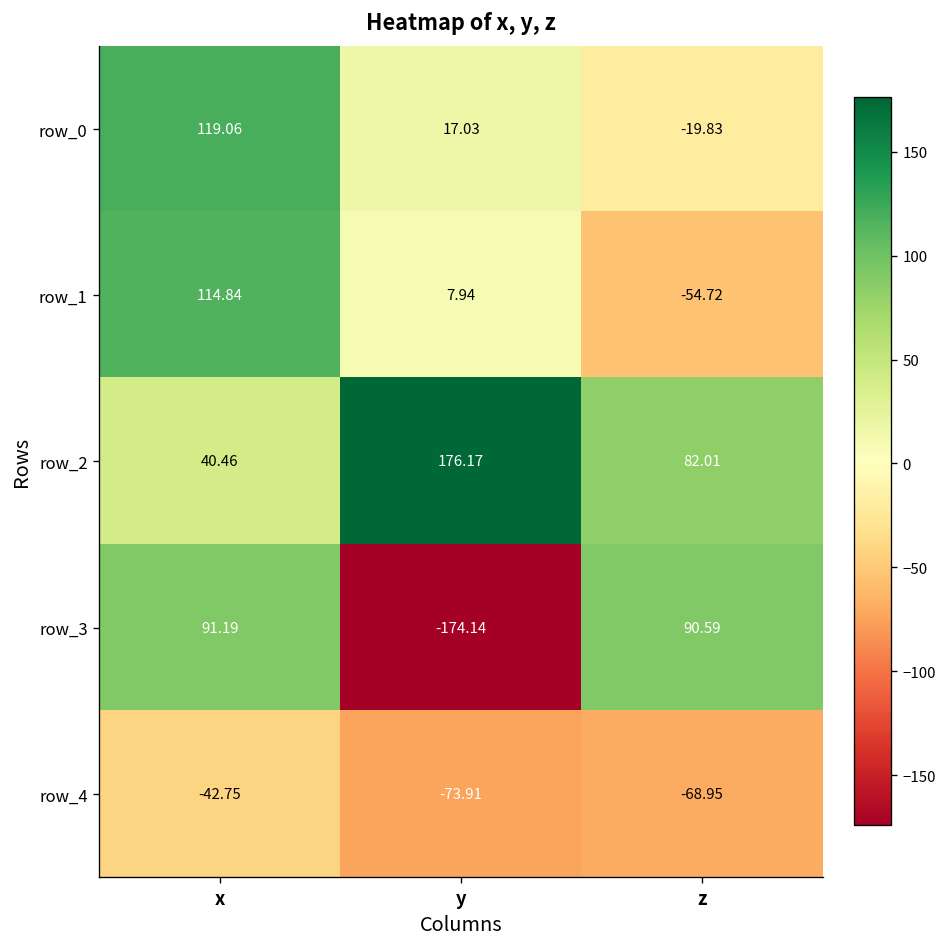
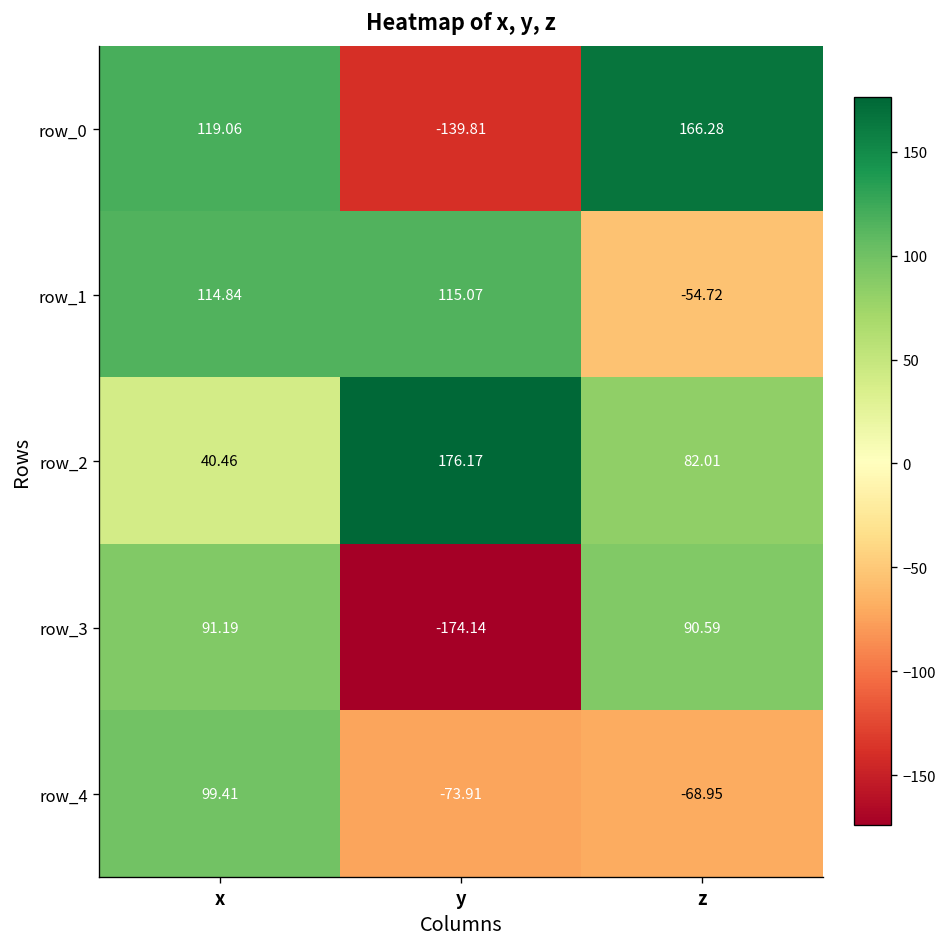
row_0, y: 17.03 -> -139.81
row_0, z: -19.83 -> 166.28
row_1, y: 7.94 -> 115.07
row_4, x: -42.75 -> 99.41
